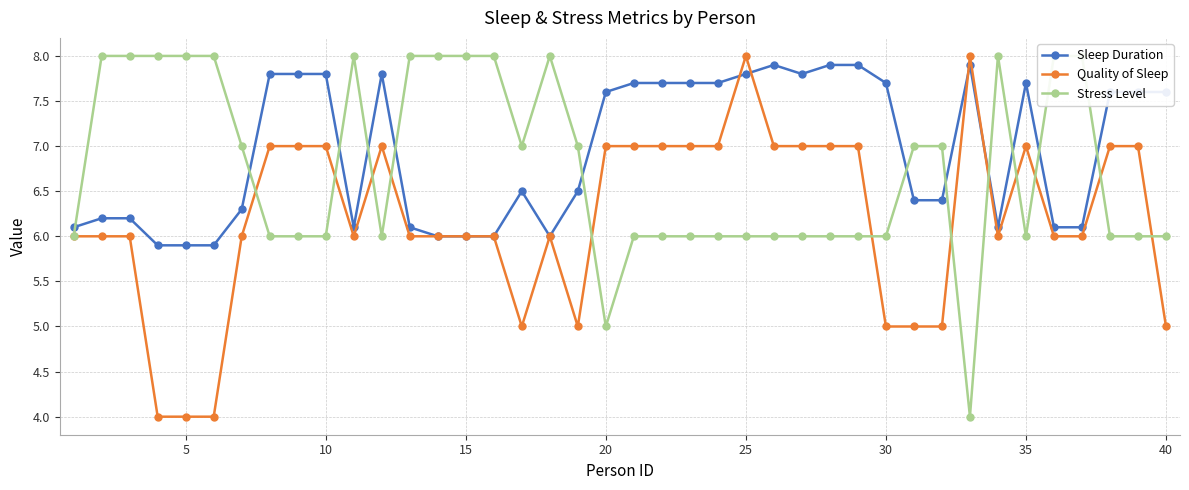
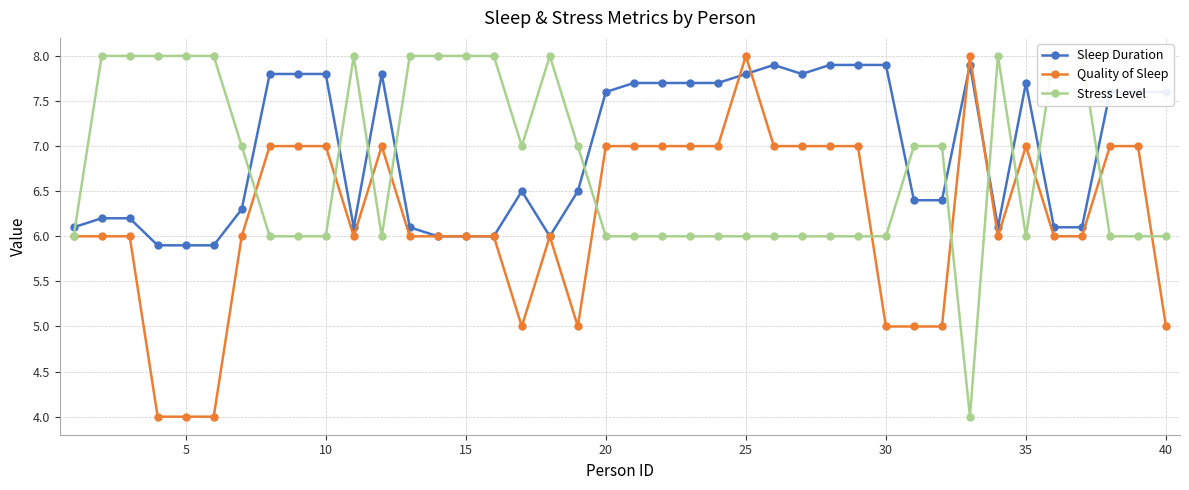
Stress Level, 20: 5 -> 6
Sleep Duration, 30: 7.7 -> 7.9
